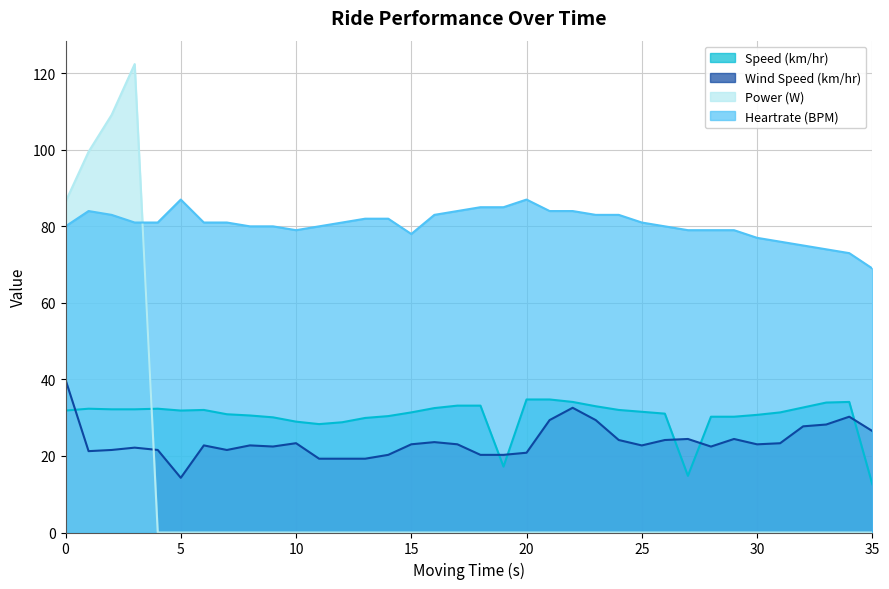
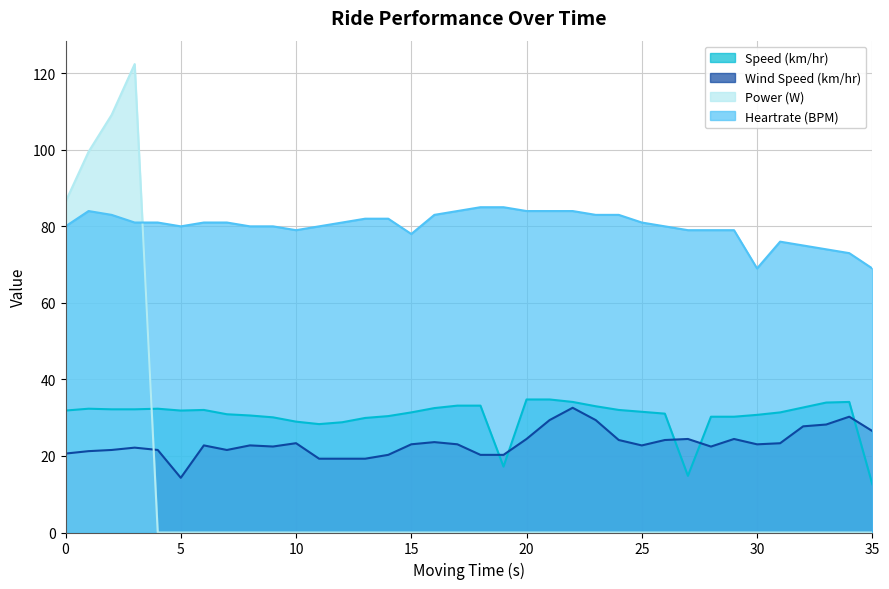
Wind Speed (km/hr), 0: 40 -> 21
Heartrate (BPM), 5: 87 -> 80
Wind Speed (km/hr), 20: 21 -> 24
Heartrate (BPM), 20: 87 -> 84
Heartrate (BPM), 30: 77 -> 69
